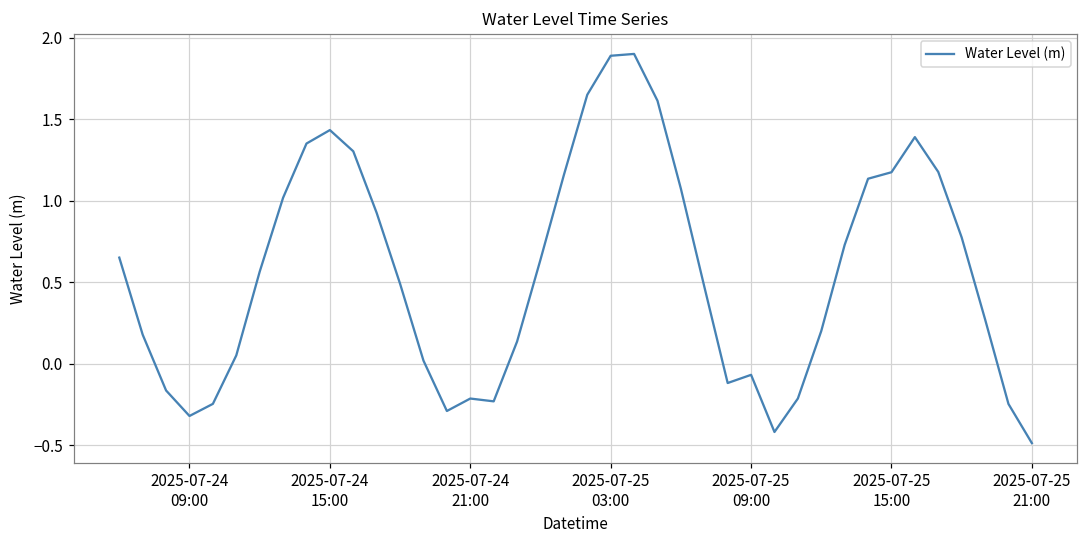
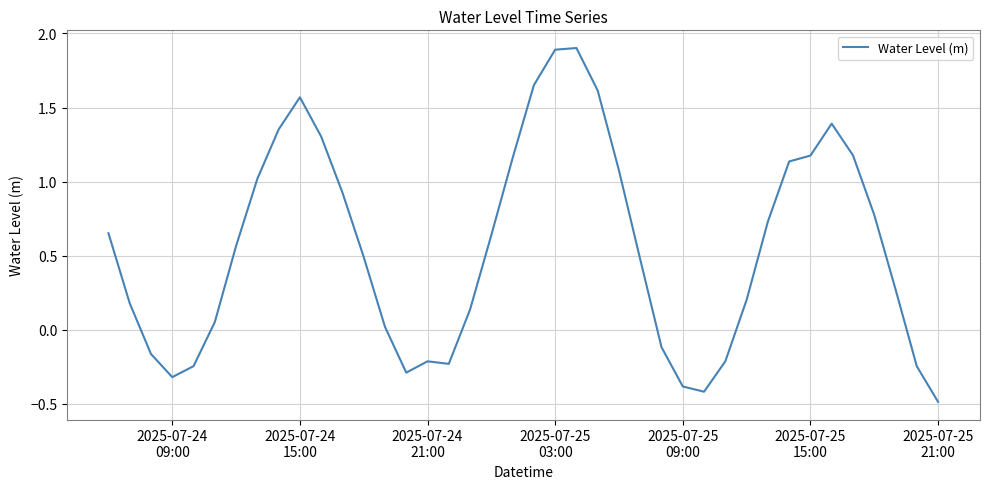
2025-07-24 15:00: 1.43 -> 1.57
2025-07-25 09:00: -0.07 -> -0.38
